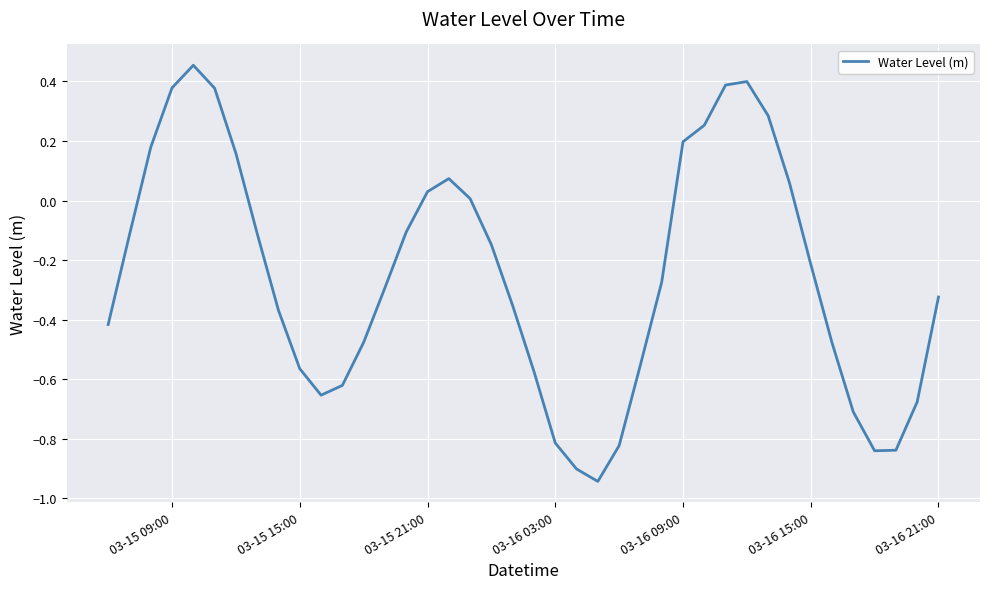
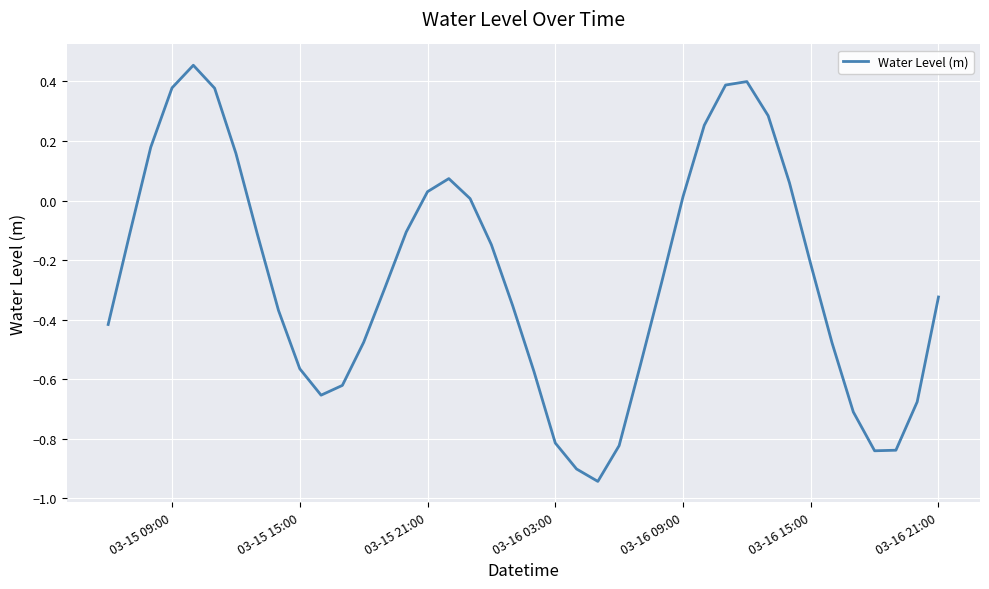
03-16 09:00: 0.20 -> 0.01
